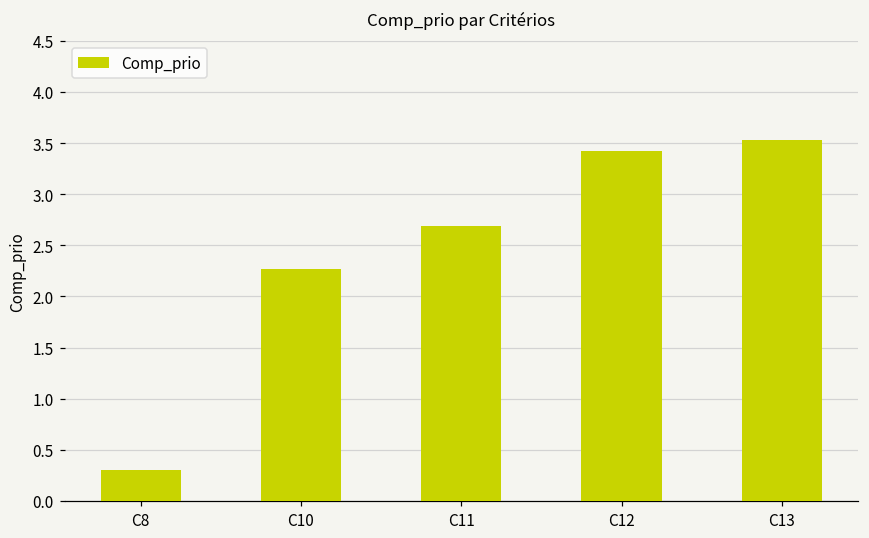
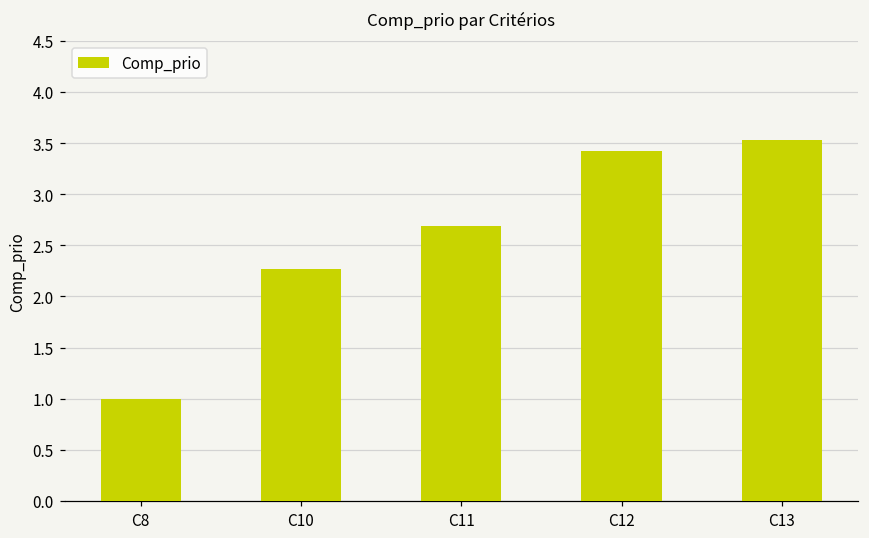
C8: 0.3 -> 1.0
